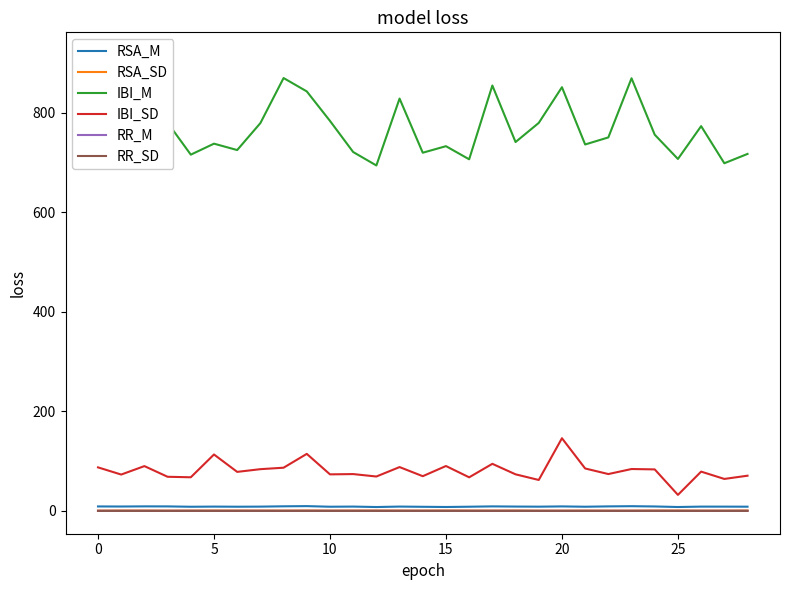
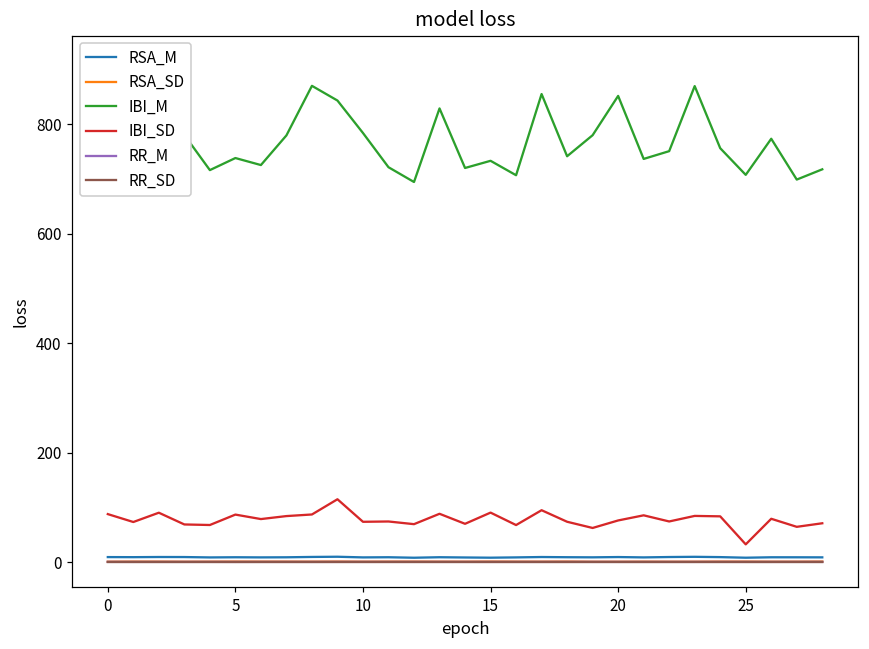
IBI_SD, 5: 110 -> 90
IBI_SD, 20: 150 -> 80
